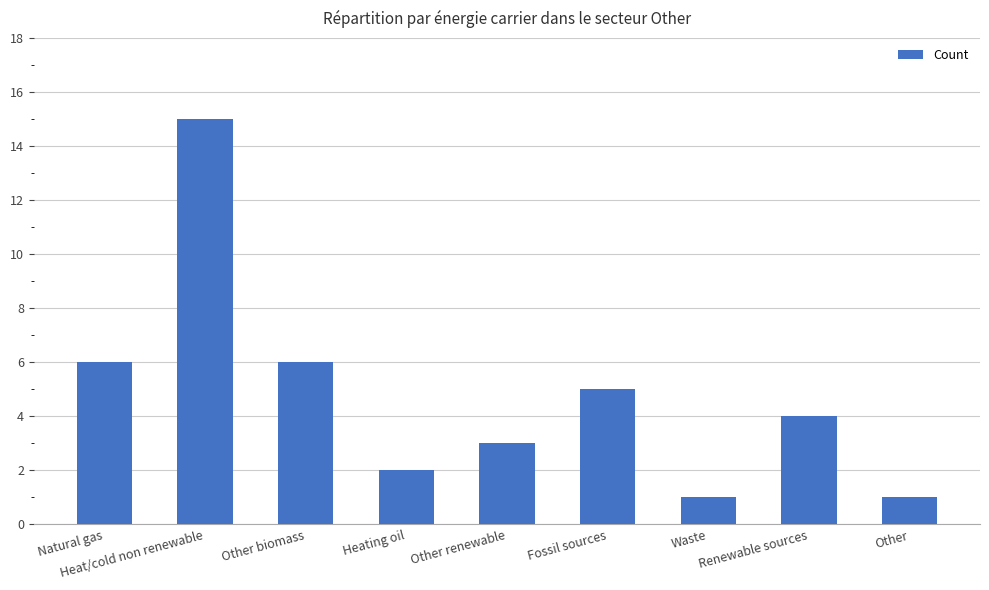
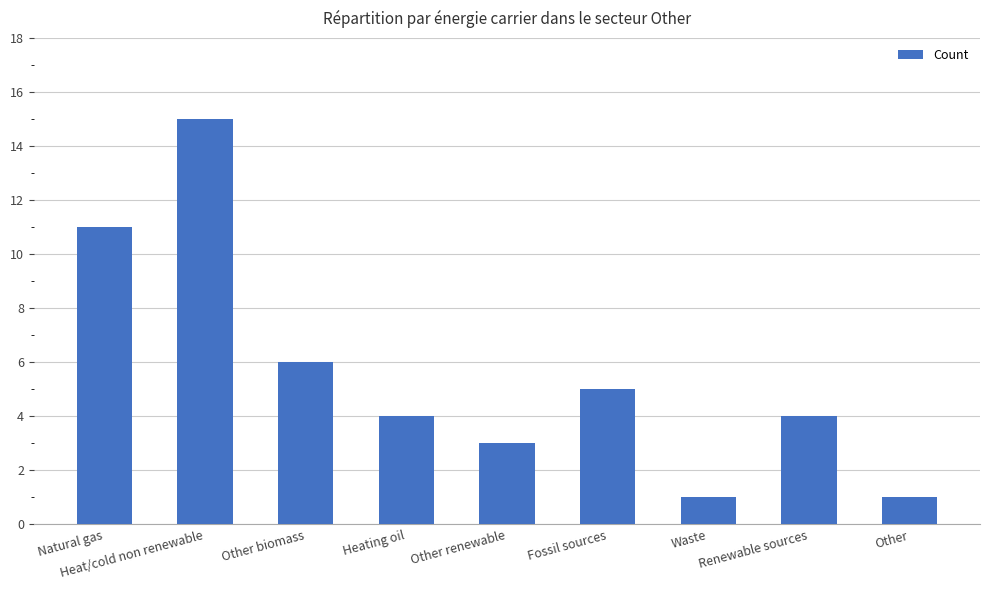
Natural gas: 6 -> 11
Heating oil: 2 -> 4
